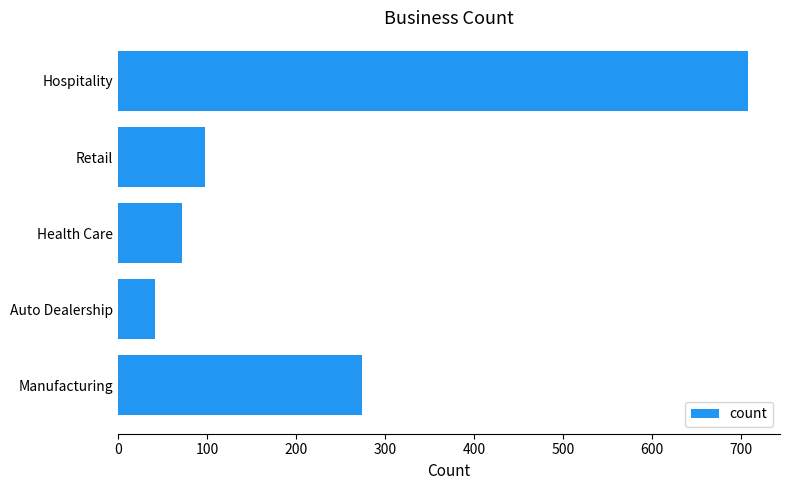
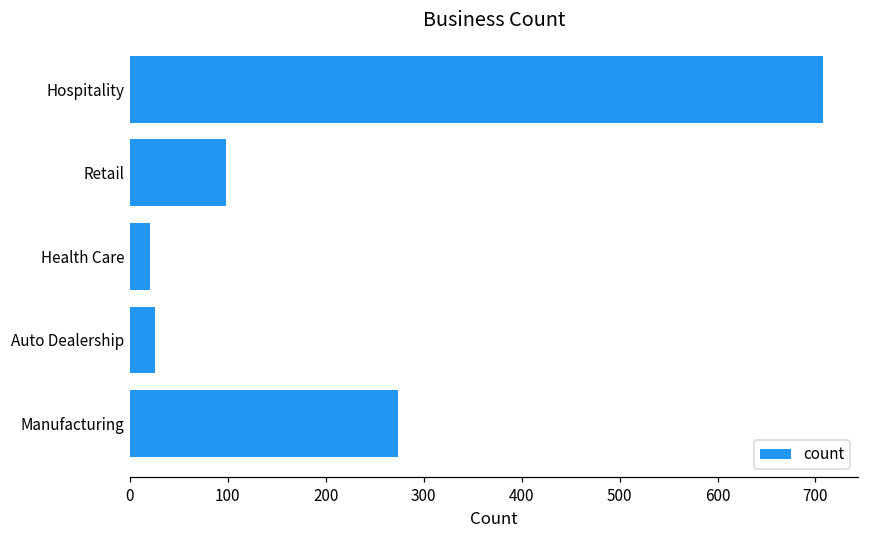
Health Care: 70 -> 20
Auto Dealership: 40 -> 30
